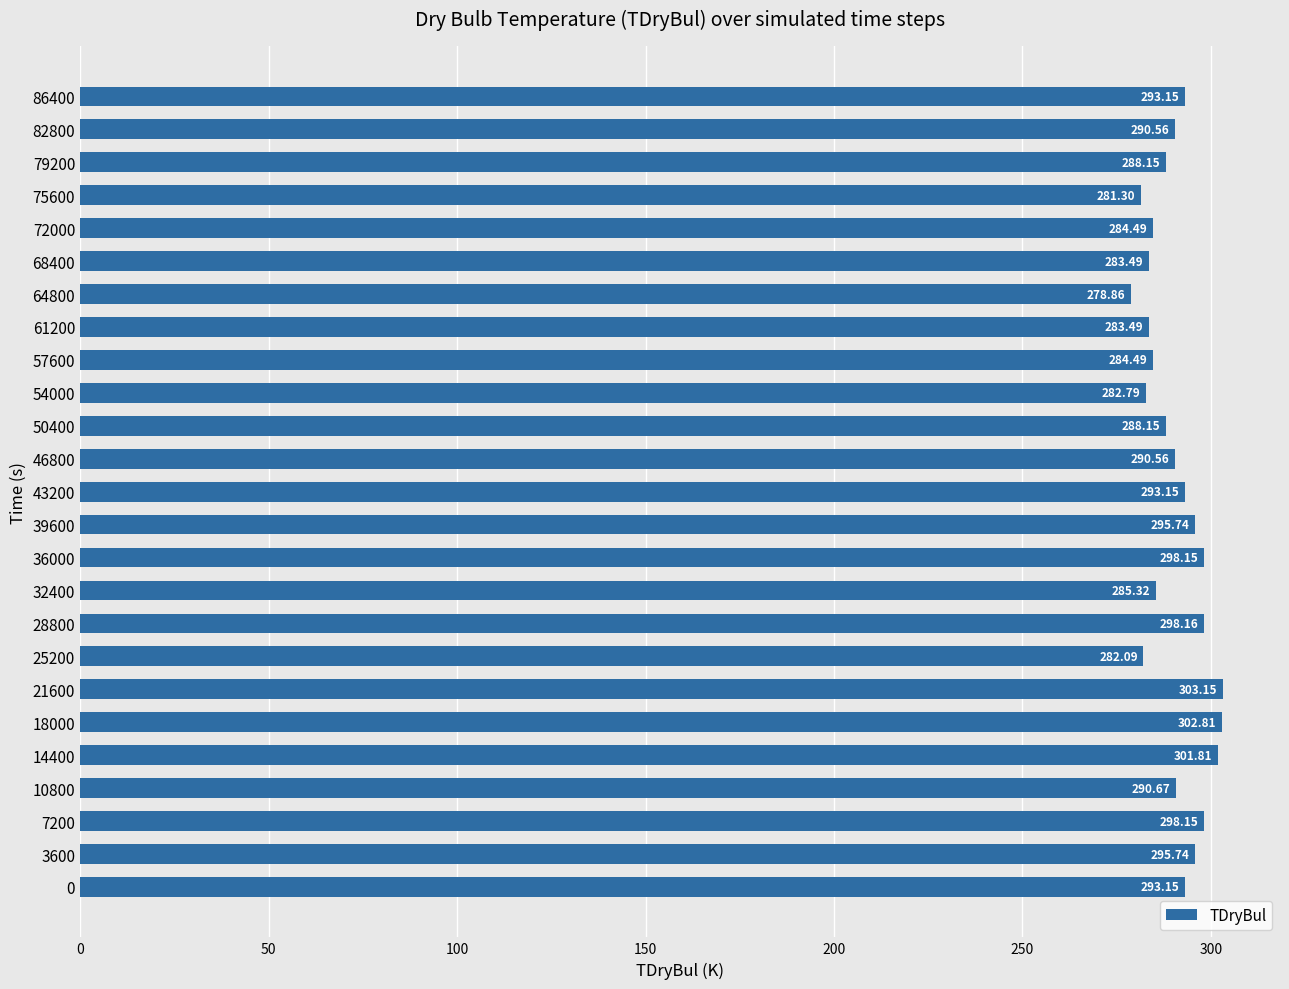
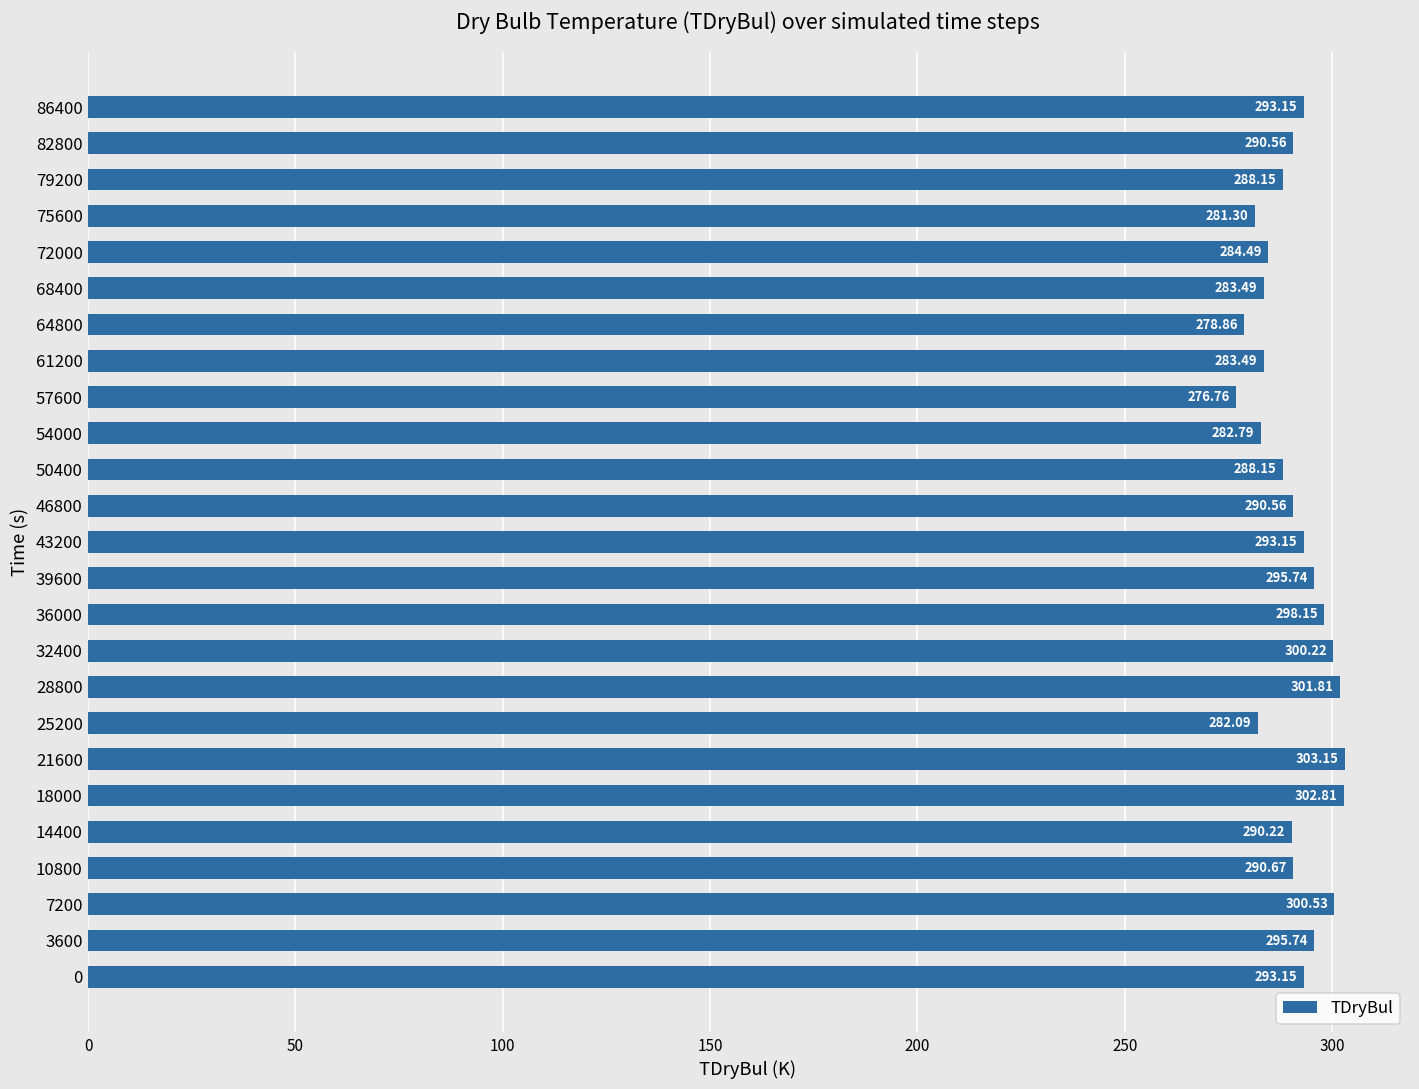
57600: 284.49 -> 276.76
32400: 285.32 -> 300.22
28800: 298.16 -> 301.81
14400: 301.81 -> 290.22
7200: 298.15 -> 300.53
